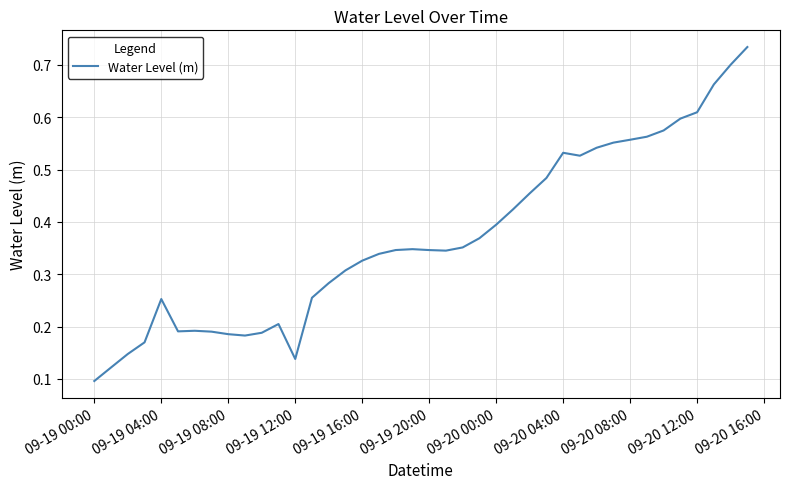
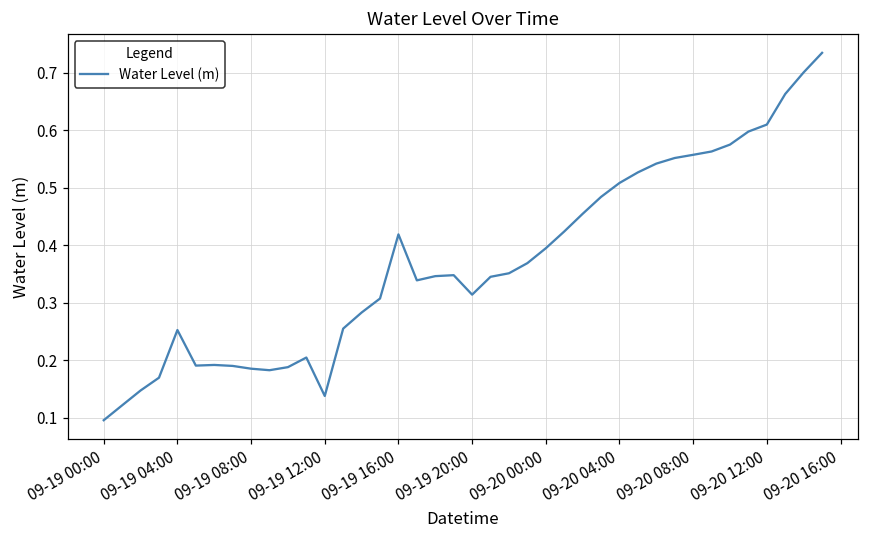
09-19 16:00: 0.33 -> 0.42
09-19 20:00: 0.35 -> 0.31
09-20 04:00: 0.53 -> 0.51
